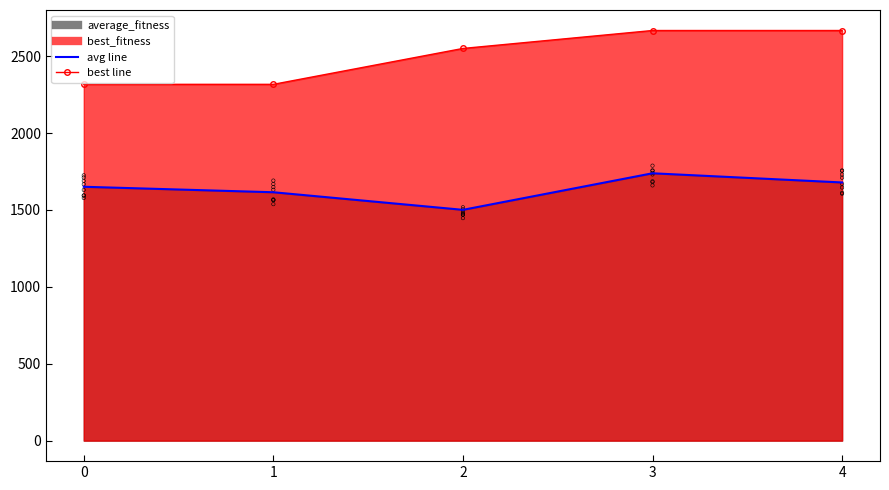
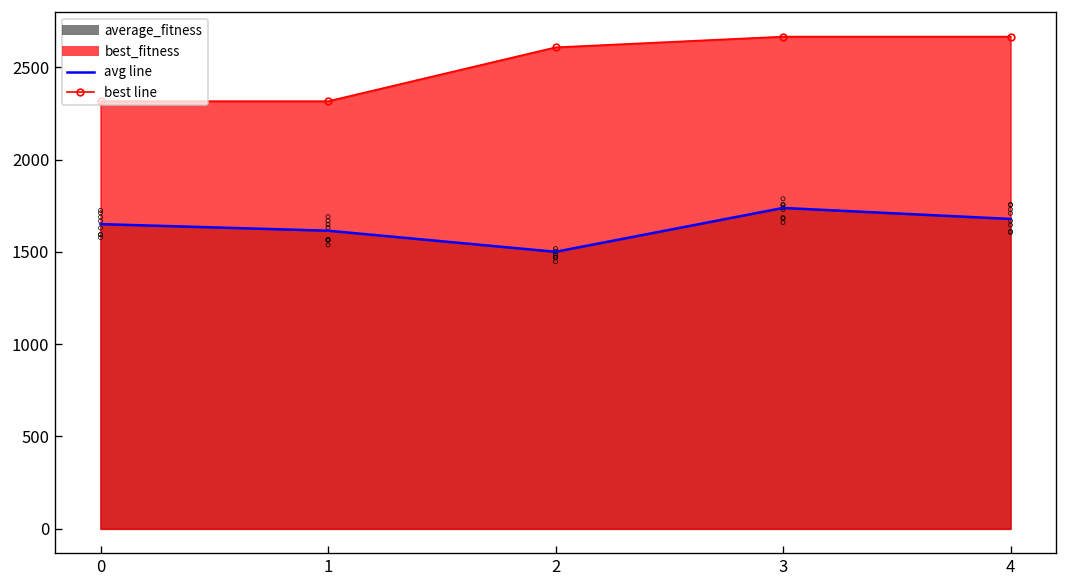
best_fitness, 2: 2550 -> 2610
